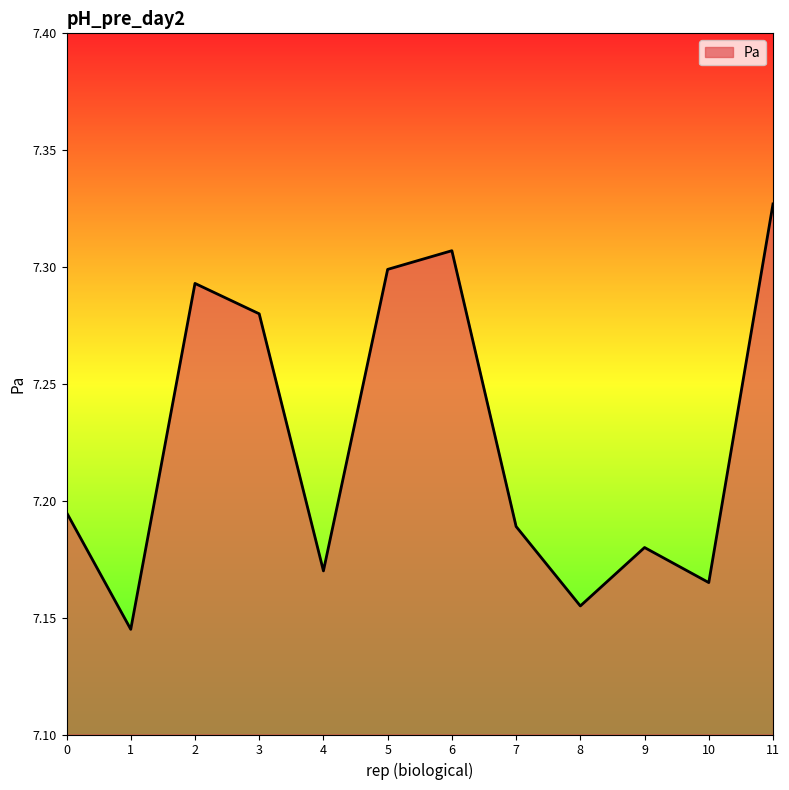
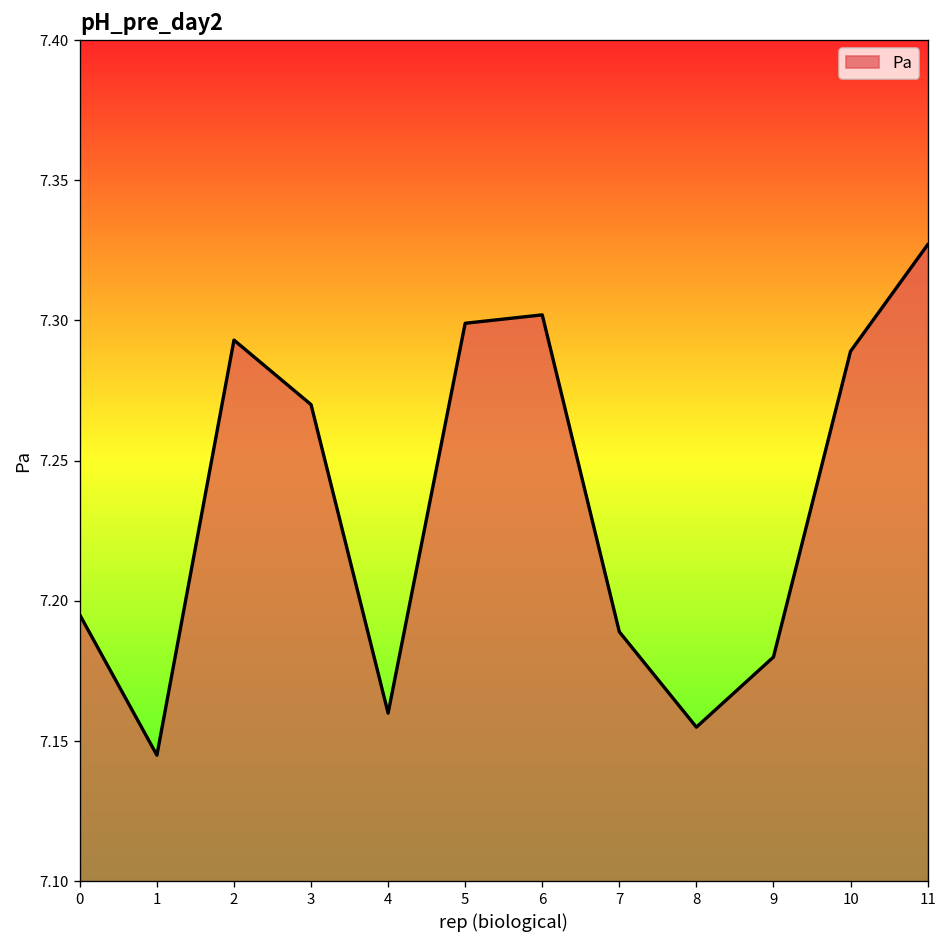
3: 7.28 -> 7.27
4: 7.17 -> 7.16
6: 7.307 -> 7.302
10: 7.165 -> 7.289
